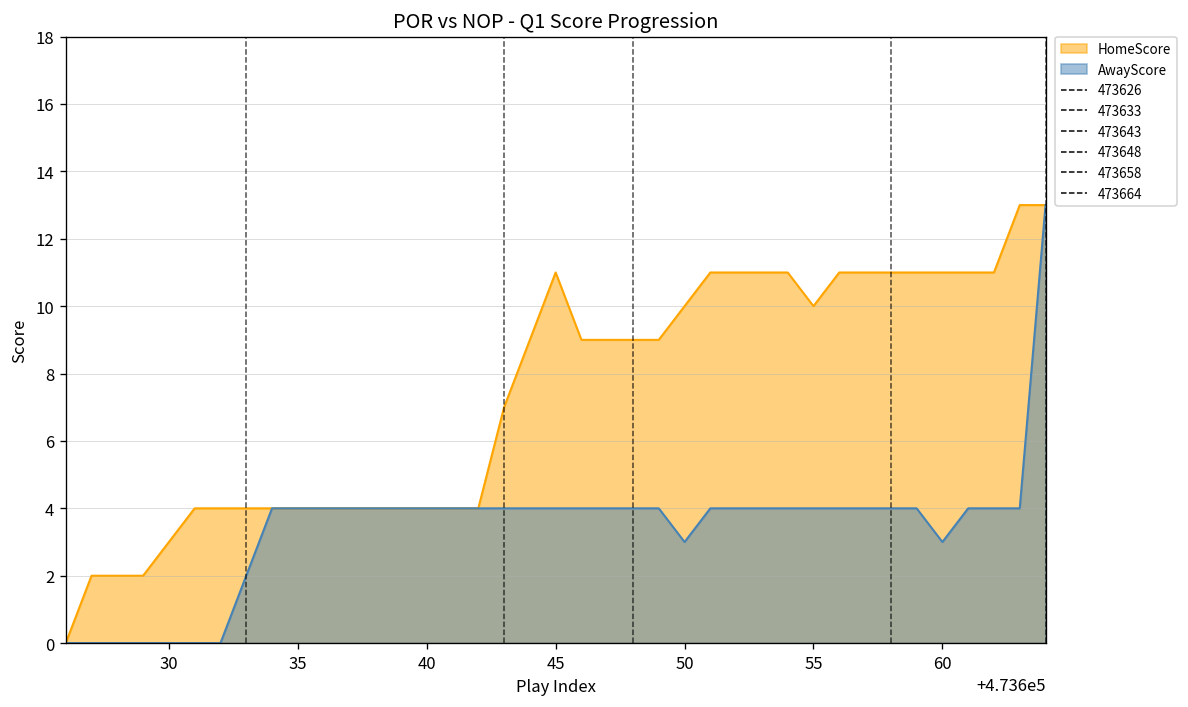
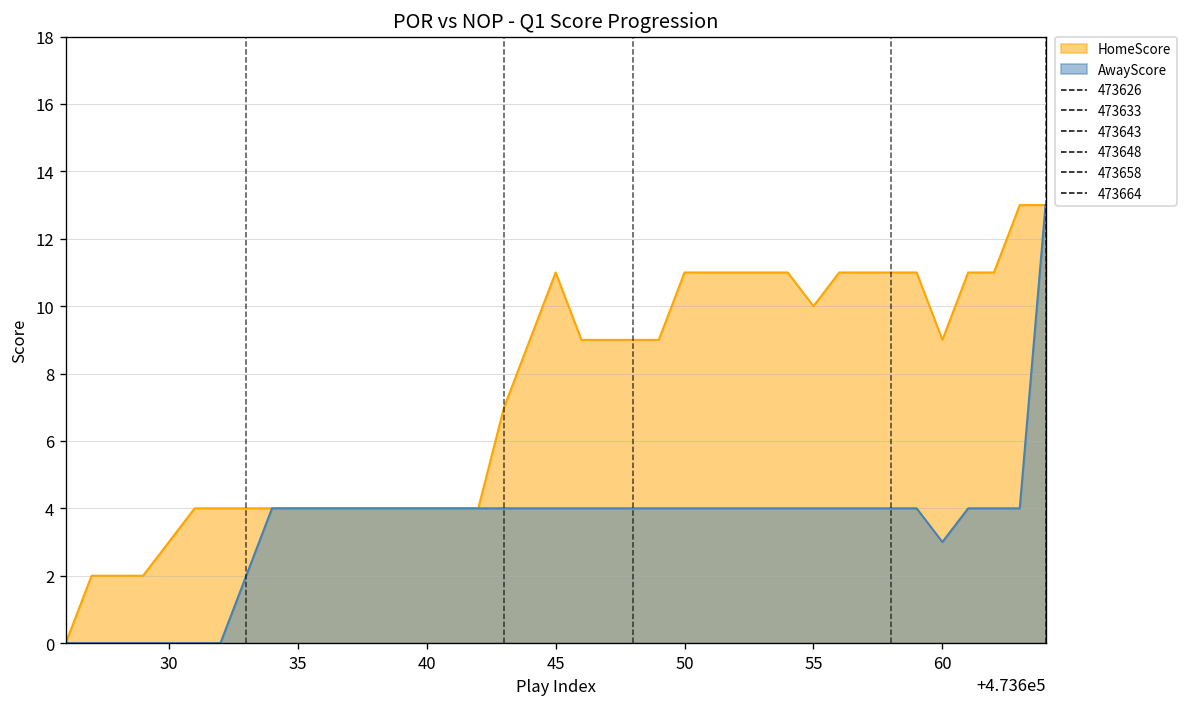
HomeScore, 50: 10 -> 11
AwayScore, 50: 3 -> 4
HomeScore, 60: 11 -> 9
